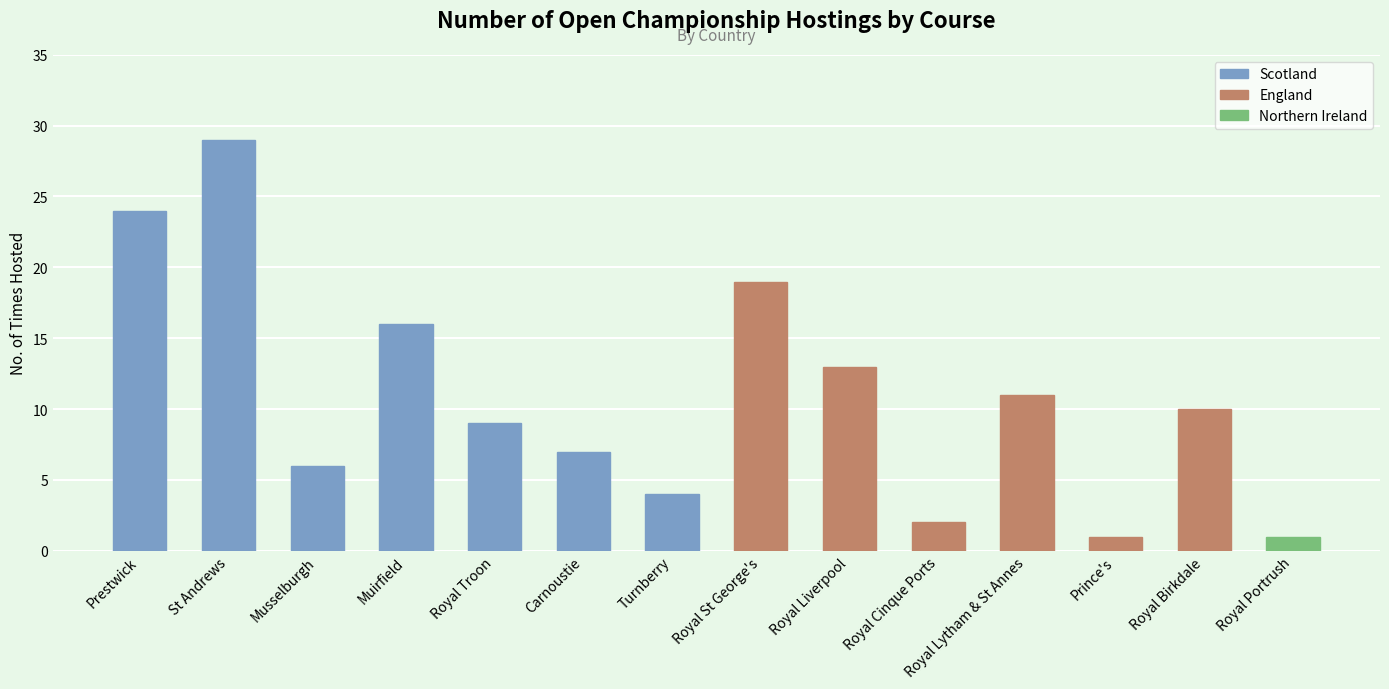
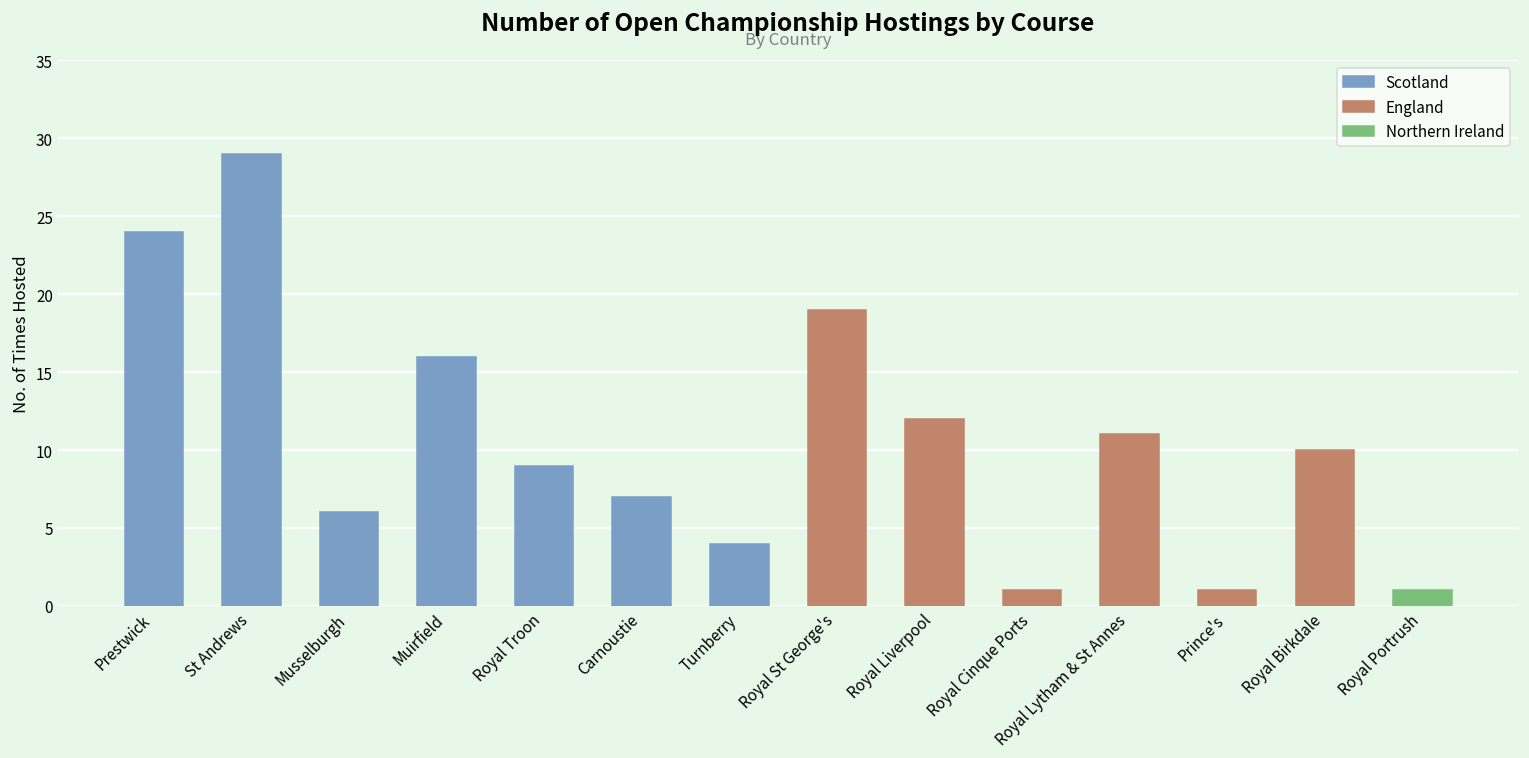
Royal Liverpool: 13 -> 12
Royal Cinque Ports: 2 -> 1
